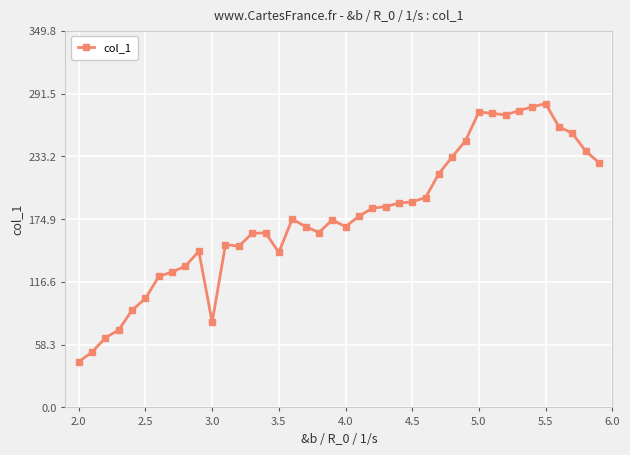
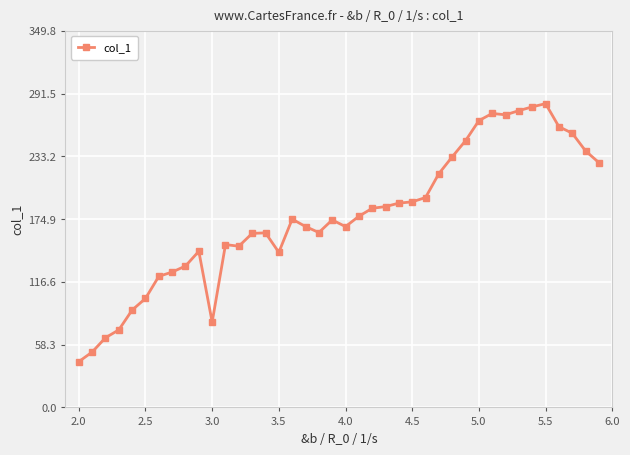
5.0: 274 -> 266
